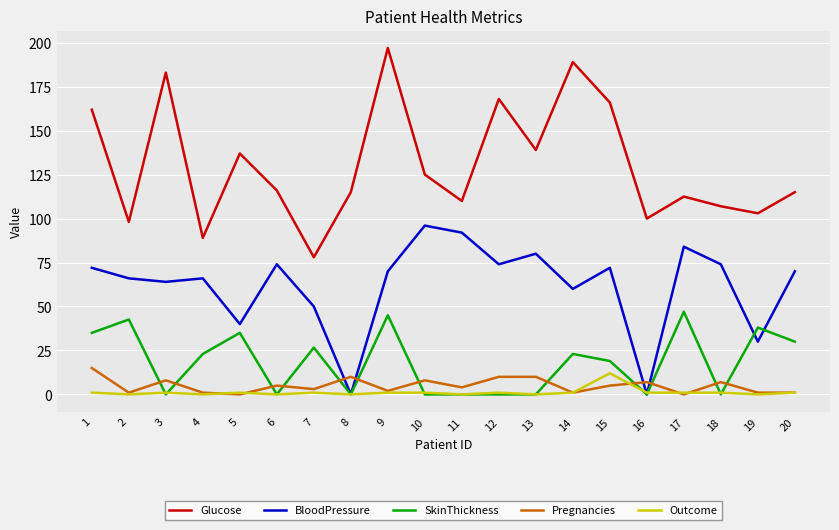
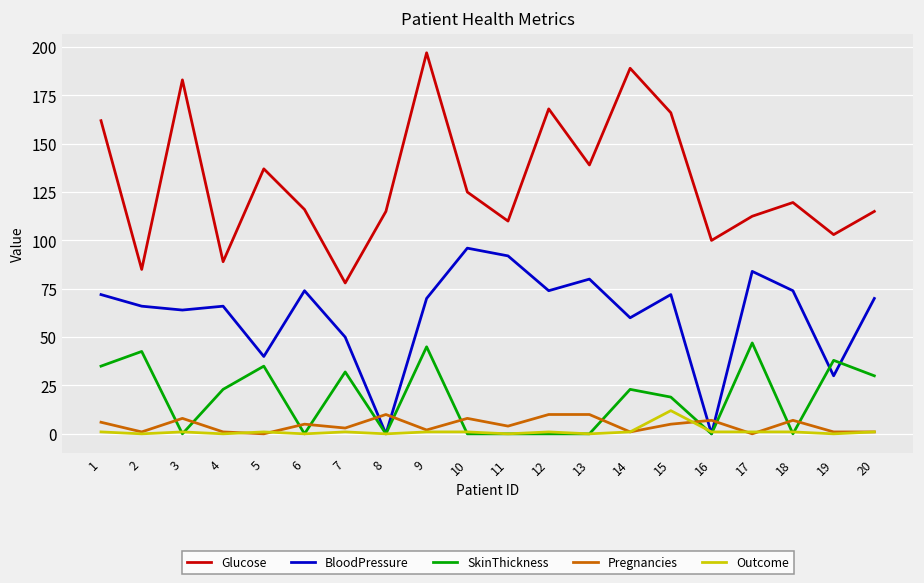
Pregnancies, 1: 15 -> 6
Glucose, 2: 98 -> 85
SkinThickness, 7: 27 -> 32
Glucose, 18: 107 -> 120
